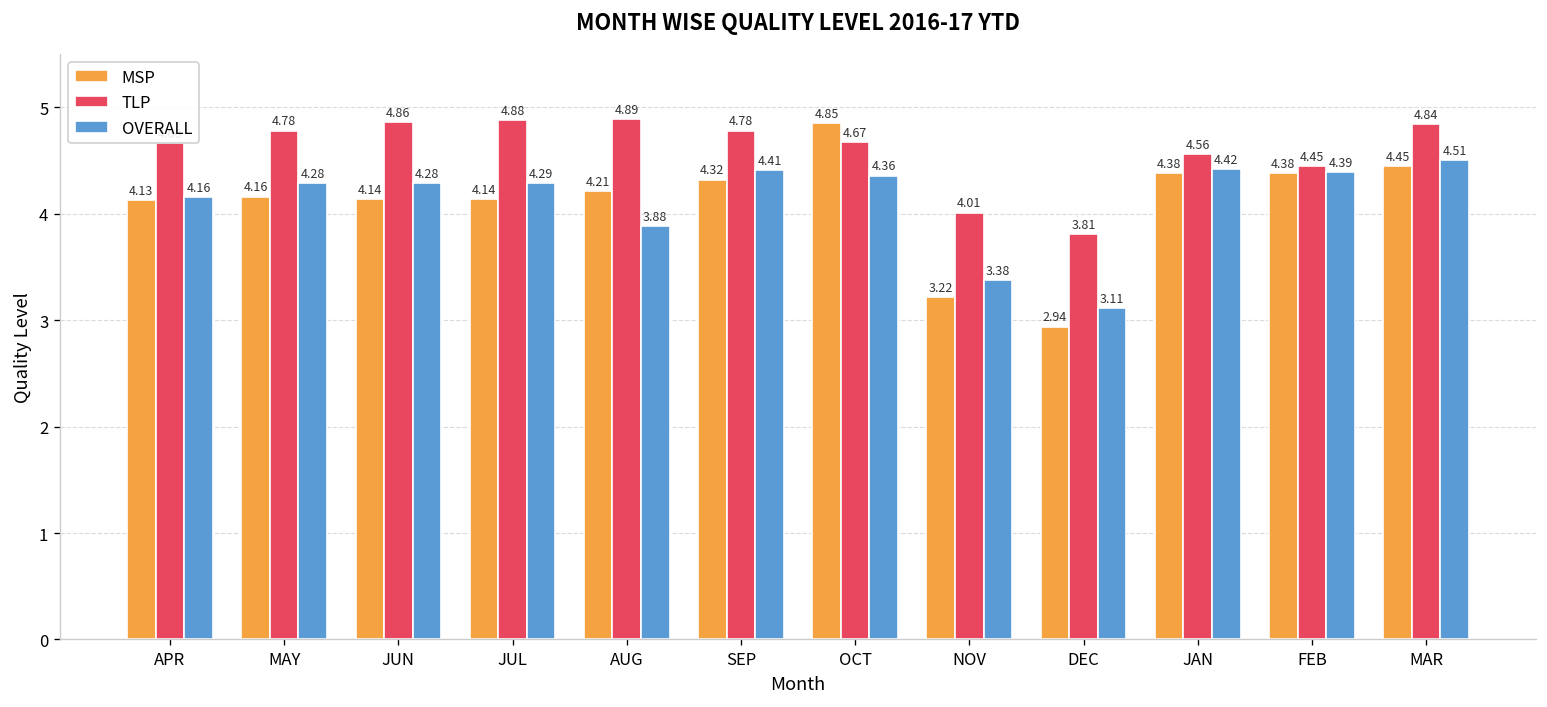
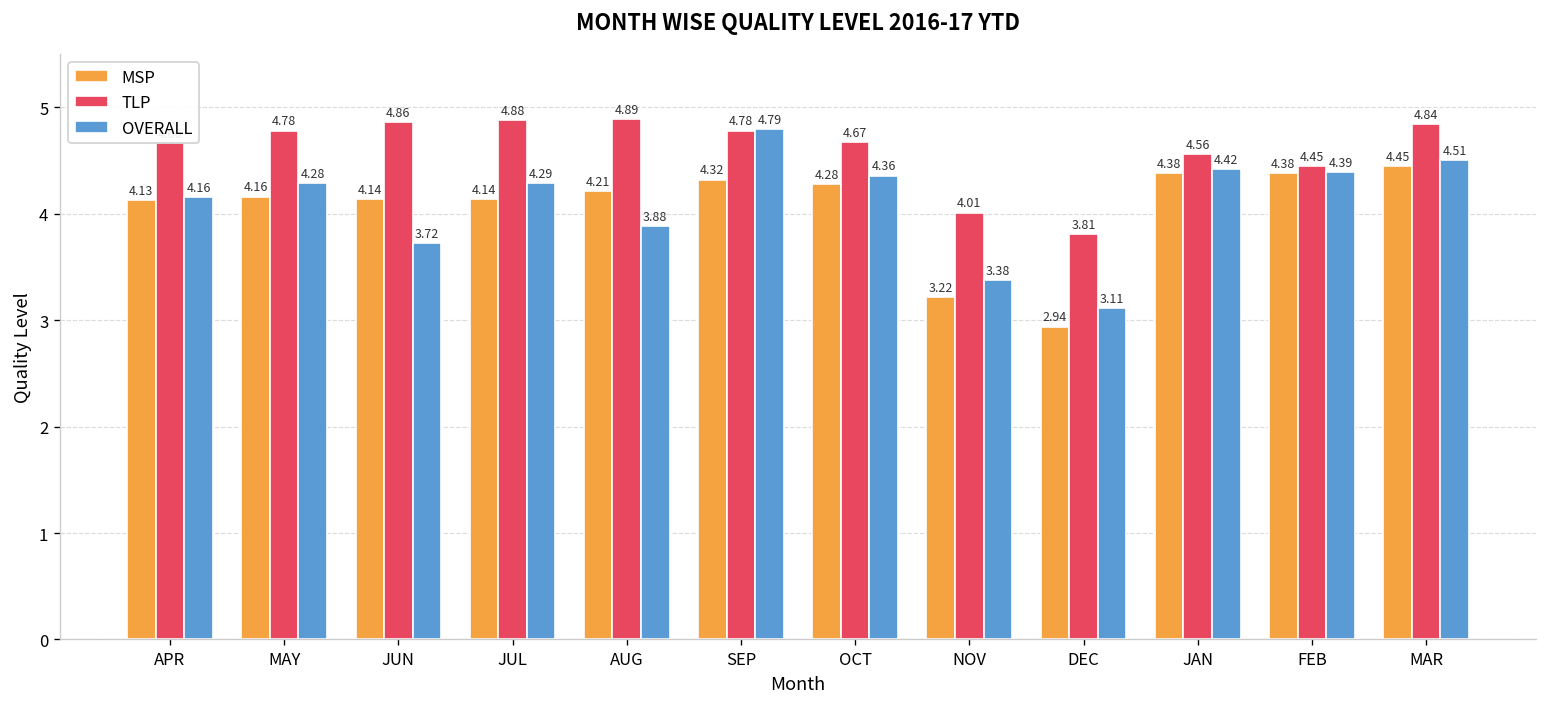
OVERALL, JUN: 4.28 -> 3.72
OVERALL, SEP: 4.41 -> 4.79
MSP, OCT: 4.85 -> 4.28
